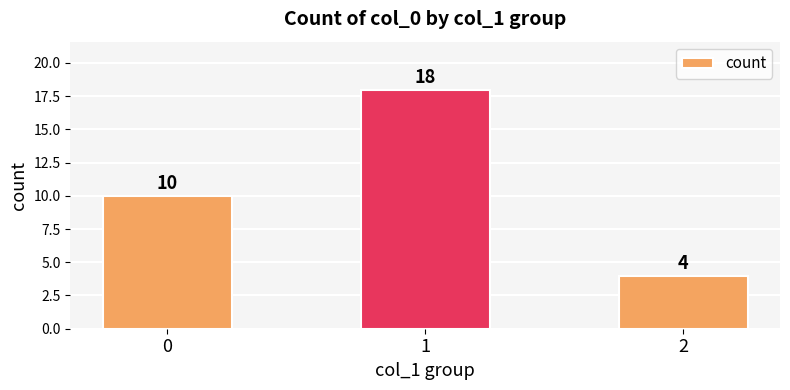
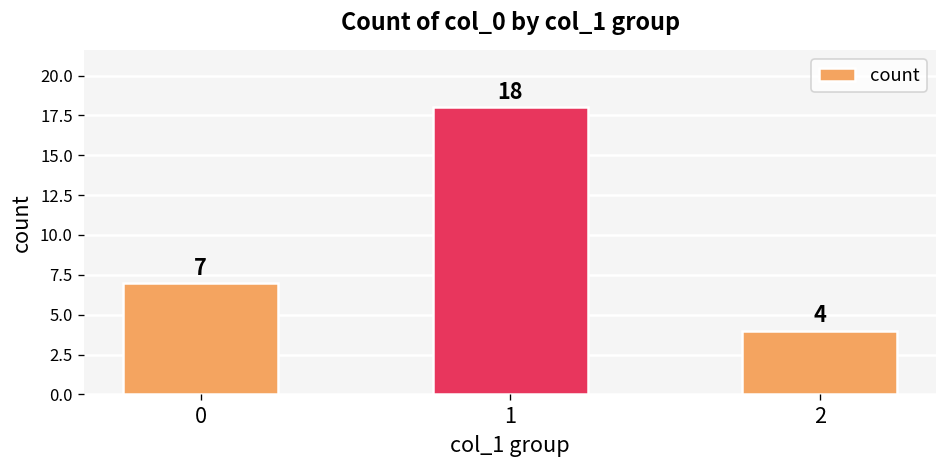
0: 10 -> 7
